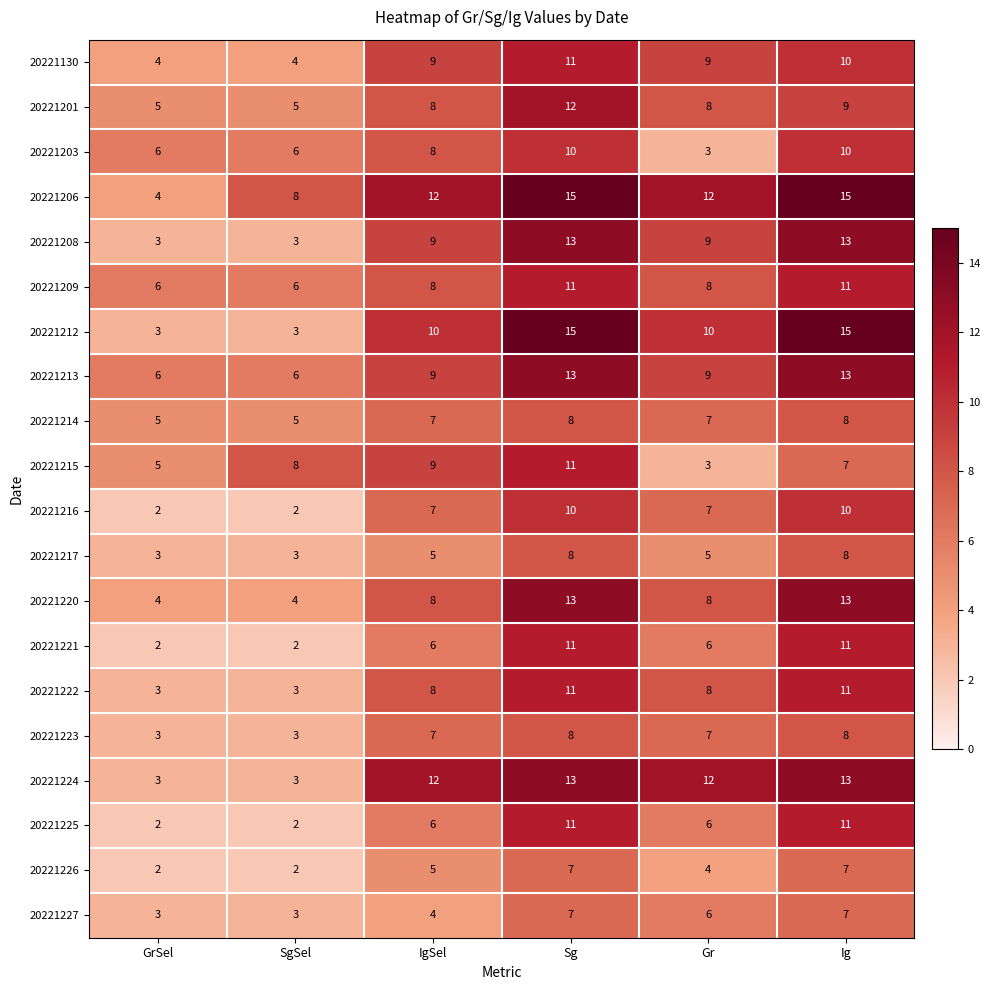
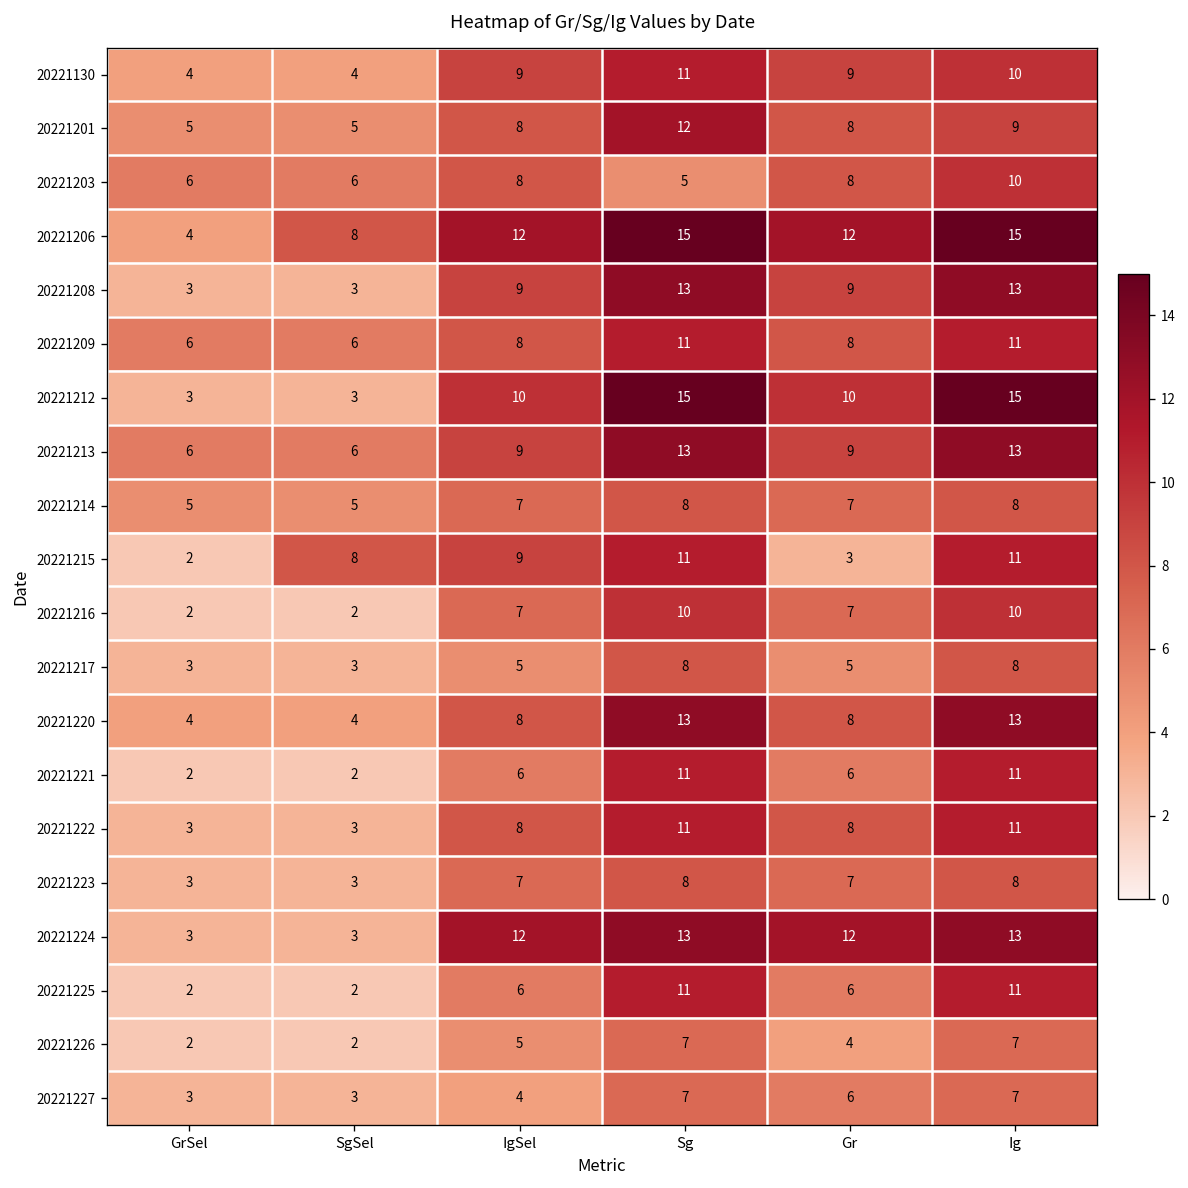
20221203, Sg: 10 -> 5
20221203, Gr: 3 -> 8
20221215, GrSel: 5 -> 2
20221215, Ig: 7 -> 11
